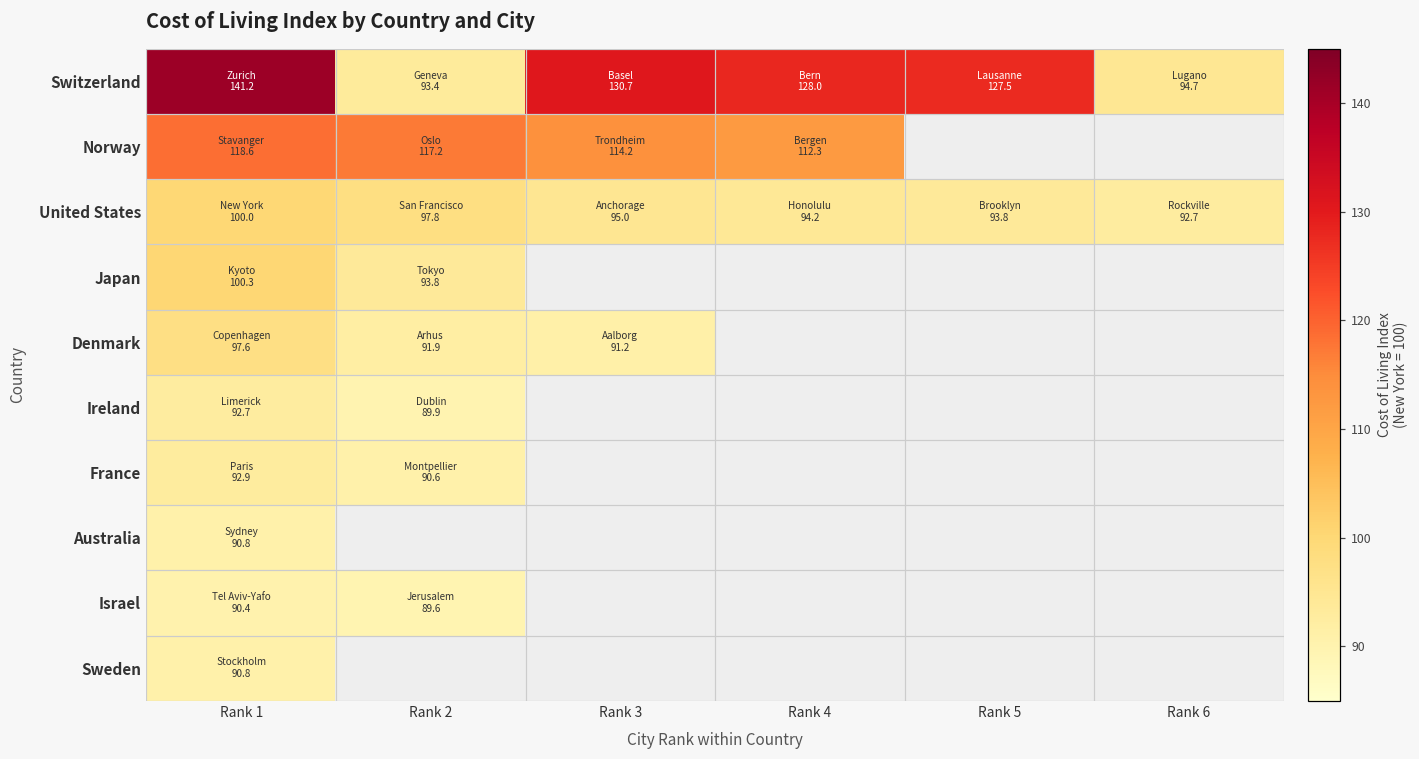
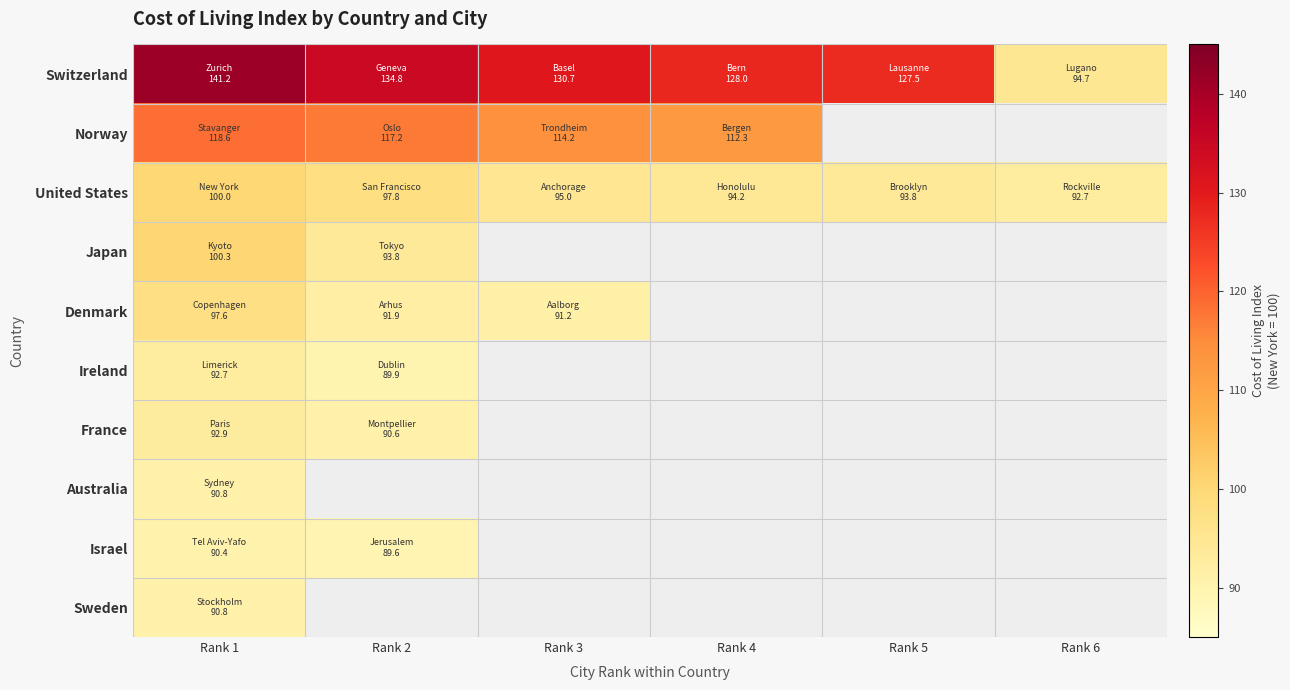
Switzerland, Rank 2: 93.4 -> 134.8
